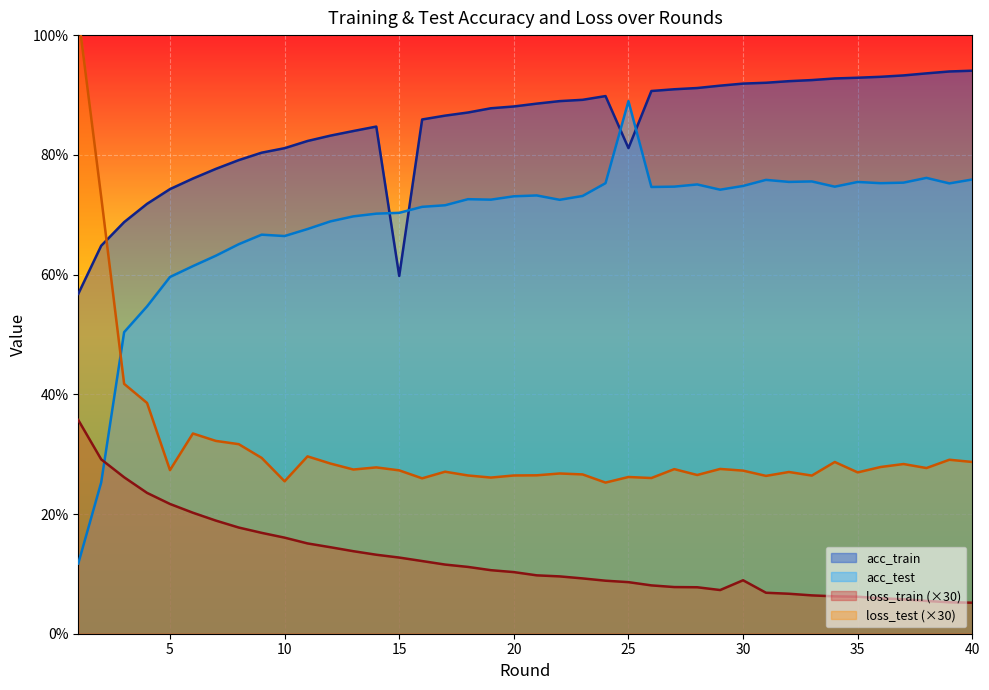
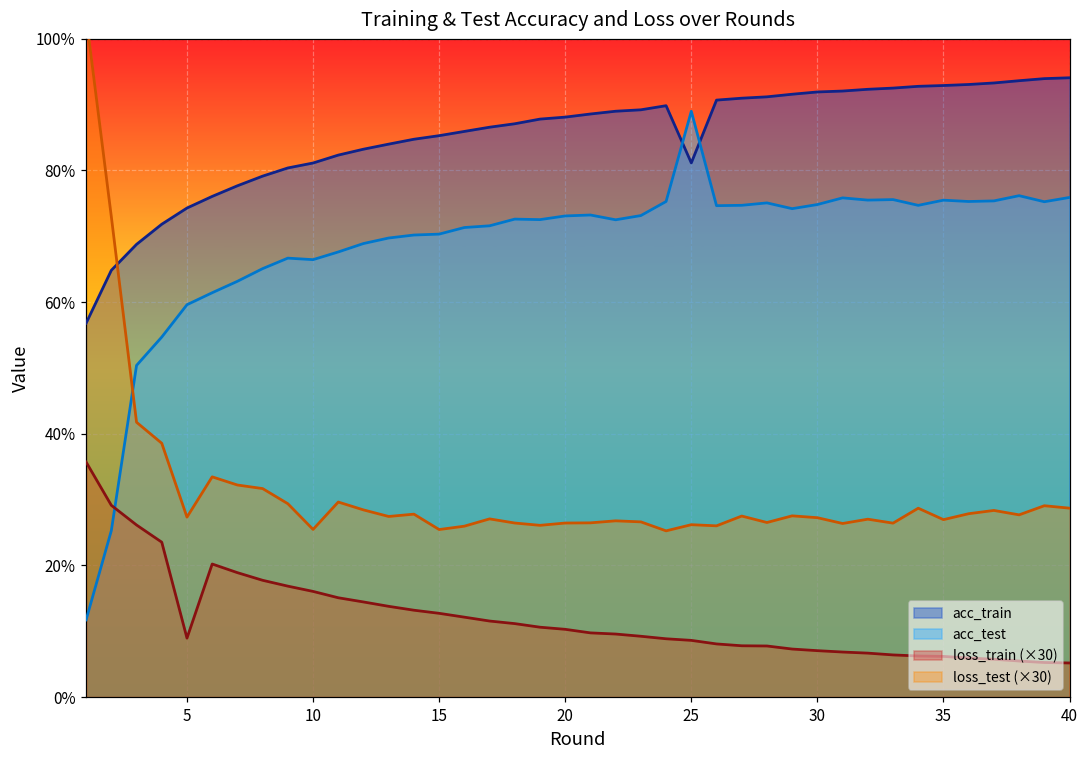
loss_train (×30), 5: 22% -> 9%
acc_train, 15: 60% -> 85%
loss_test (×30), 15: 27% -> 25%
loss_train (×30), 30: 9% -> 7%
